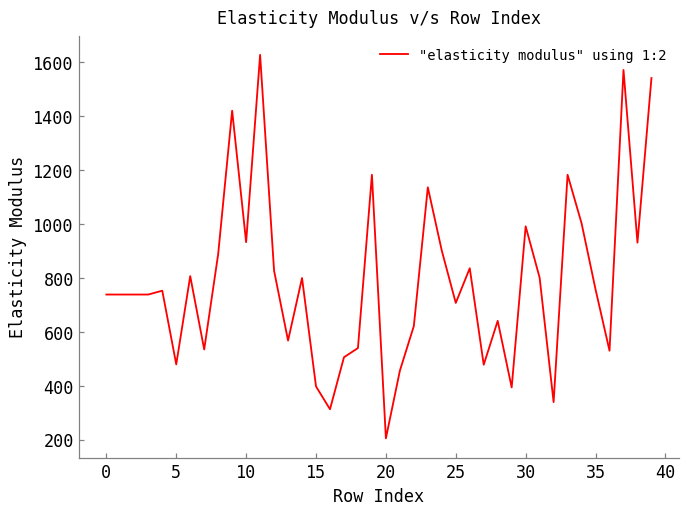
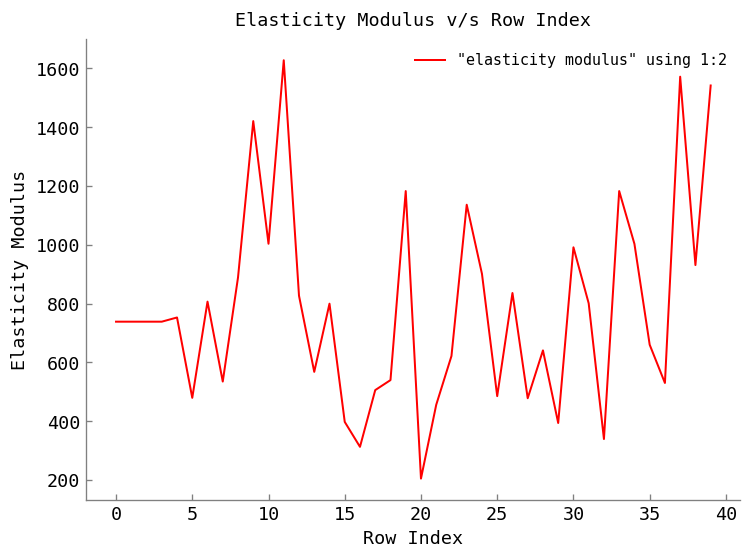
10: 930 -> 1000
25: 710 -> 490
35: 760 -> 660
